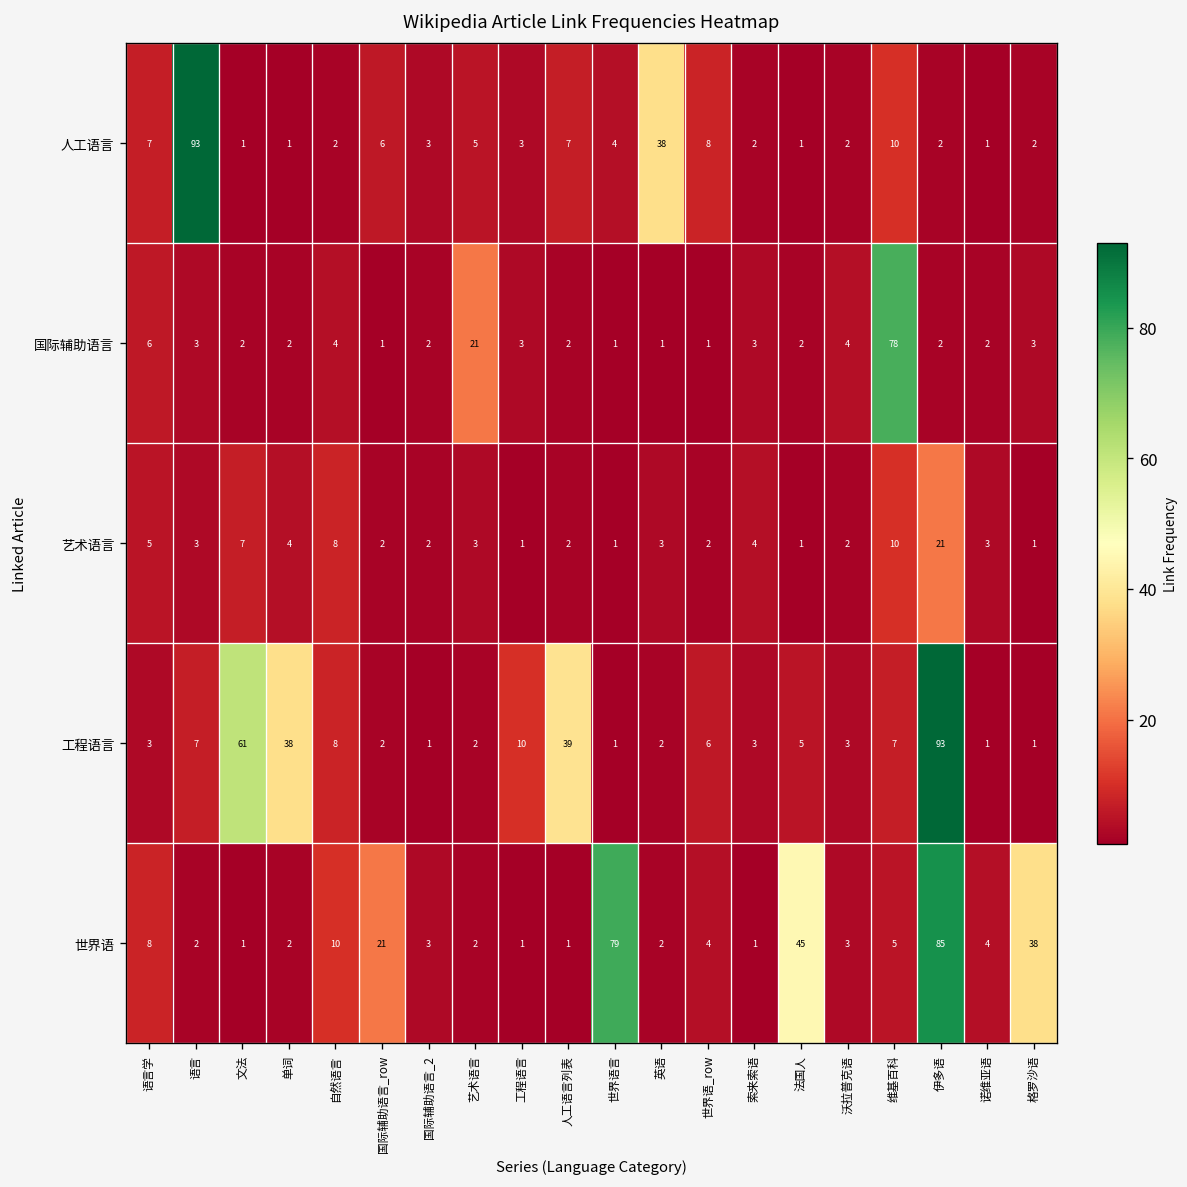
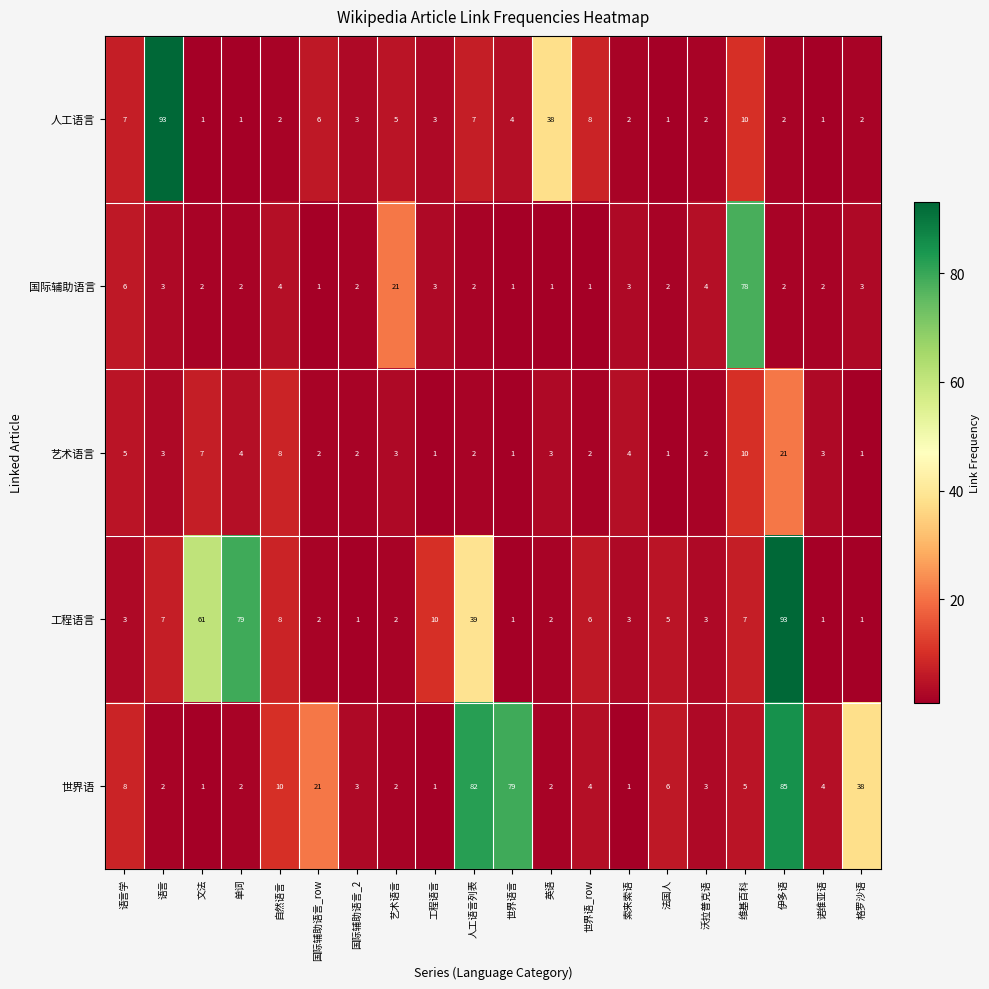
工程语言, 单词: 38 -> 79
世界语, 人工语言列表: 1 -> 82
世界语, 法国人: 45 -> 6
